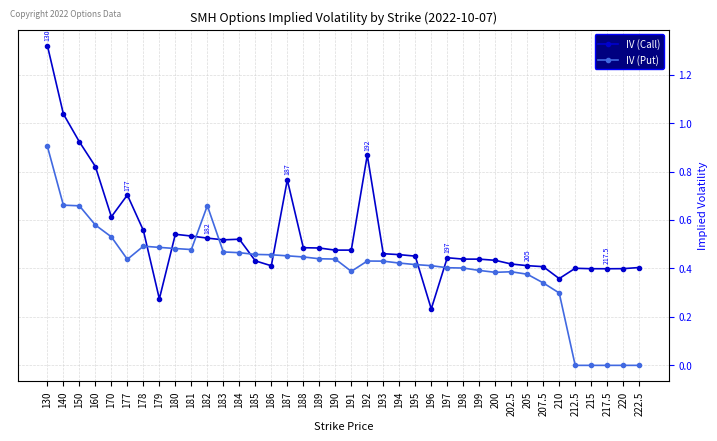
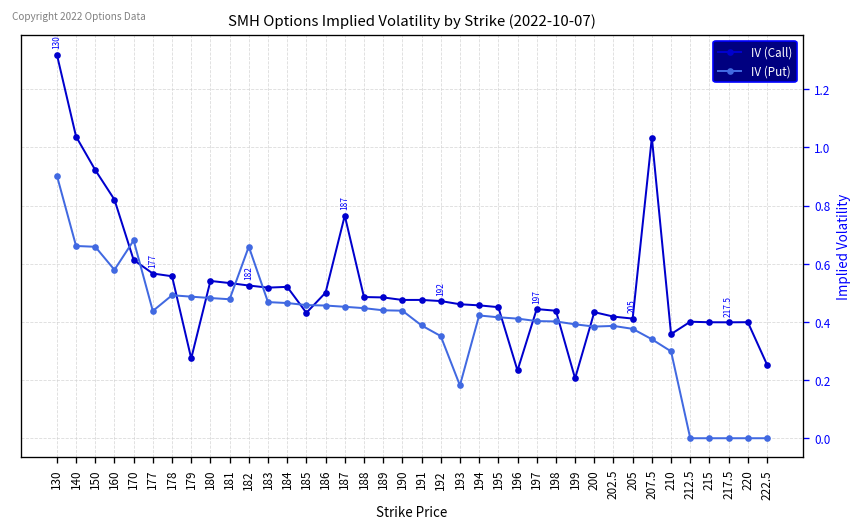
IV (Put), 170: 0.53 -> 0.68
IV (Call), 177: 0.70 -> 0.57
IV (Call), 186: 0.41 -> 0.50
IV (Call), 192: 0.87 -> 0.47
IV (Put), 192: 0.43 -> 0.35
IV (Put), 193: 0.43 -> 0.18
IV (Call), 199: 0.44 -> 0.21
IV (Call), 207.5: 0.41 -> 1.03
IV (Call), 222.5: 0.40 -> 0.25
